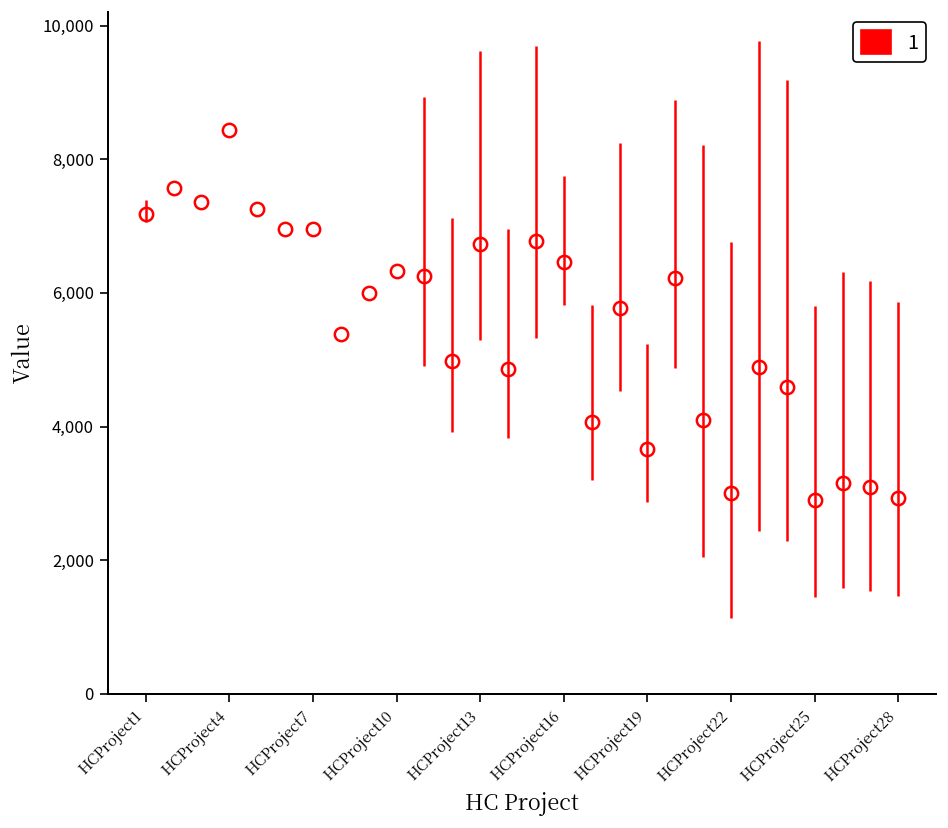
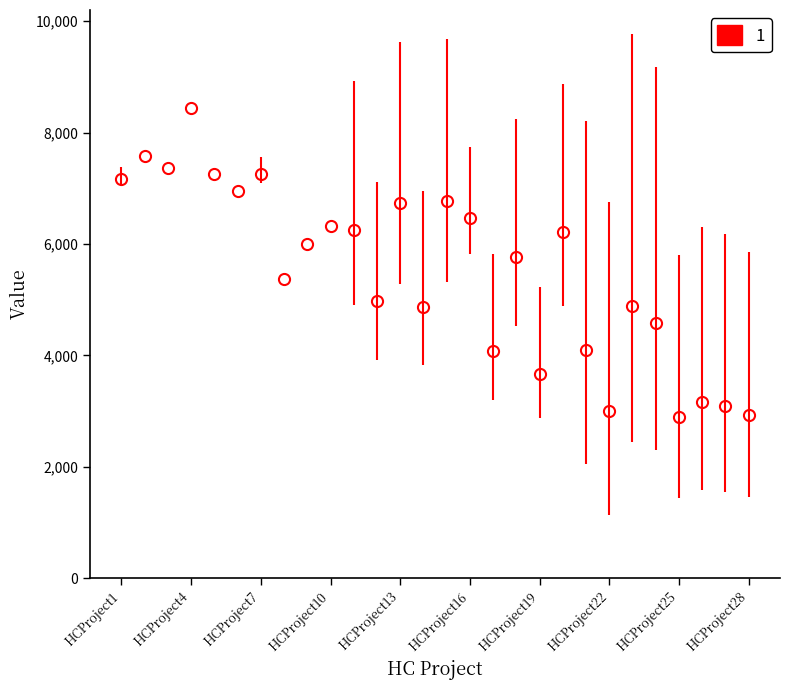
HCProject7: 7,000 -> 7,300
